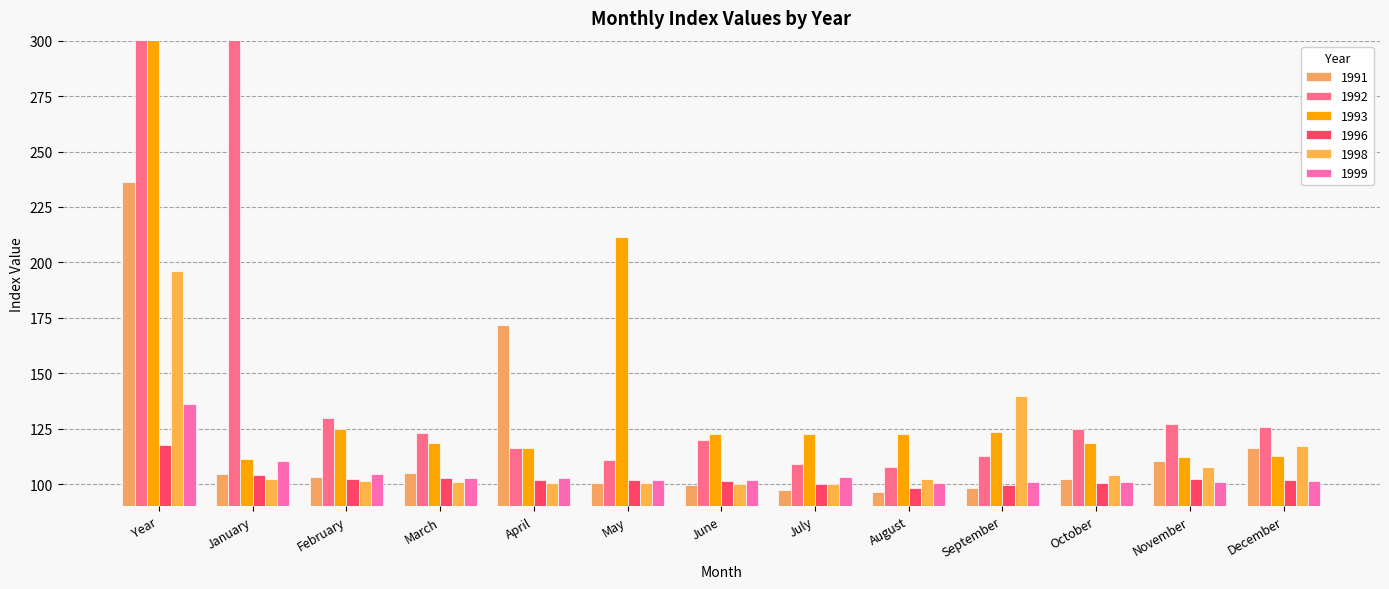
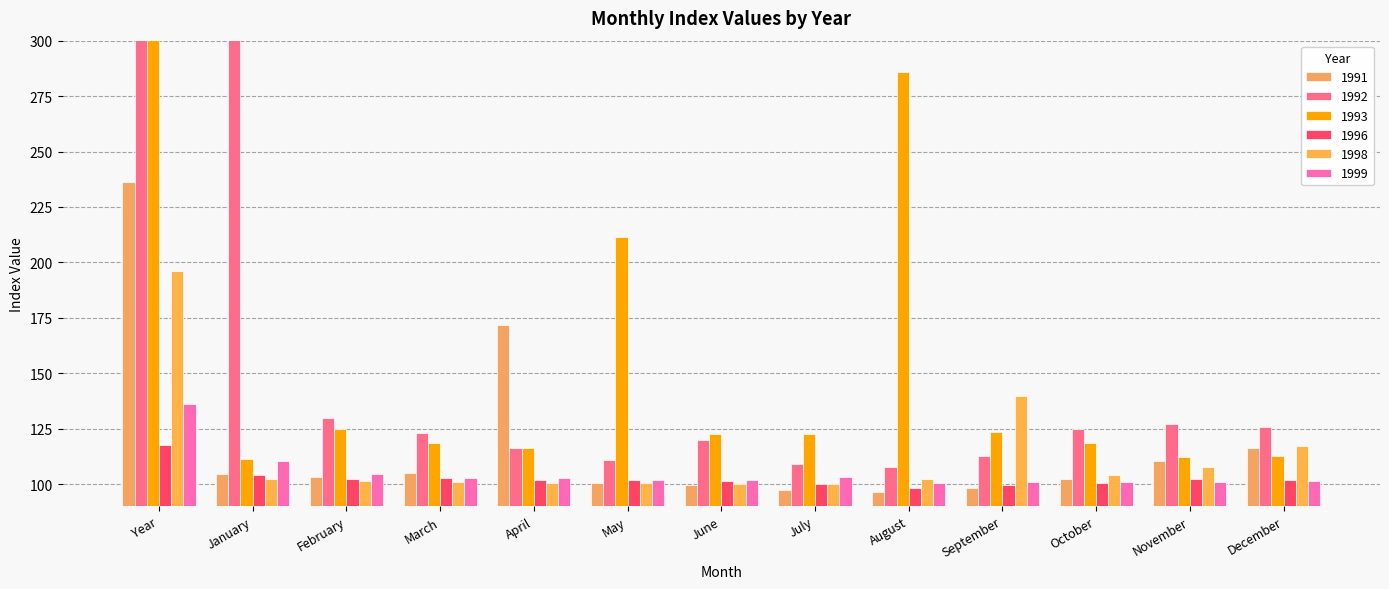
1993, August: 123 -> 286
